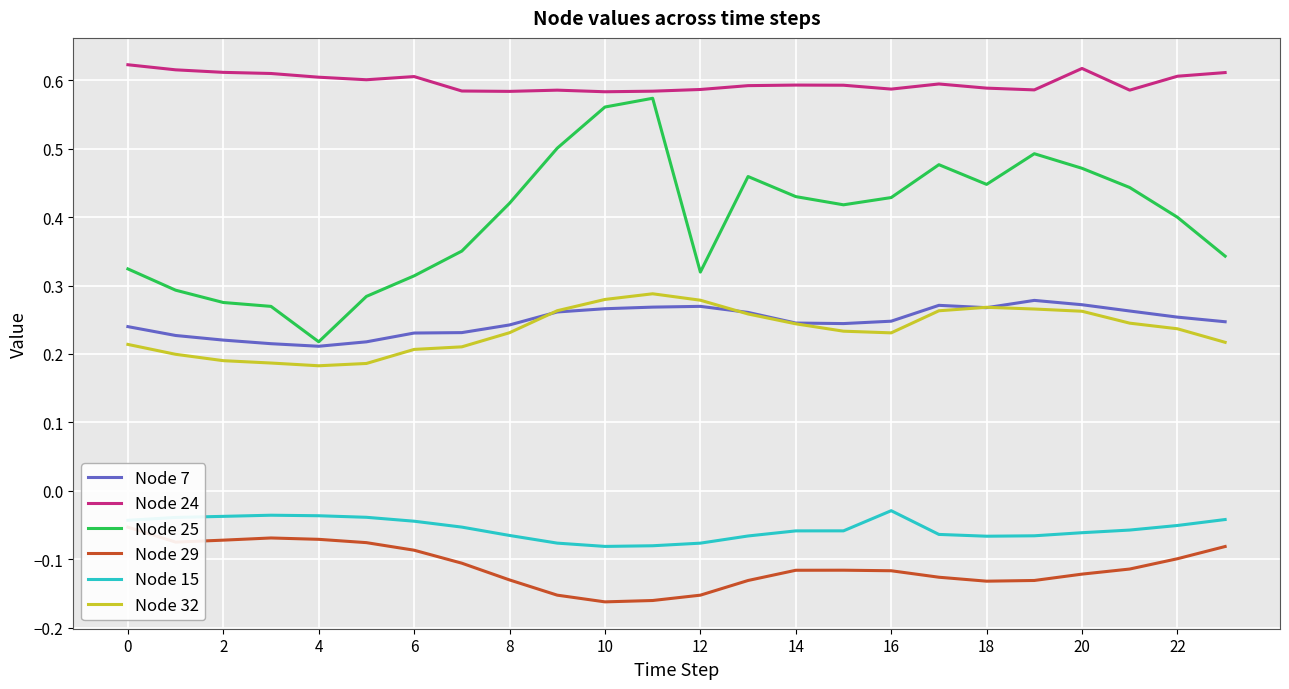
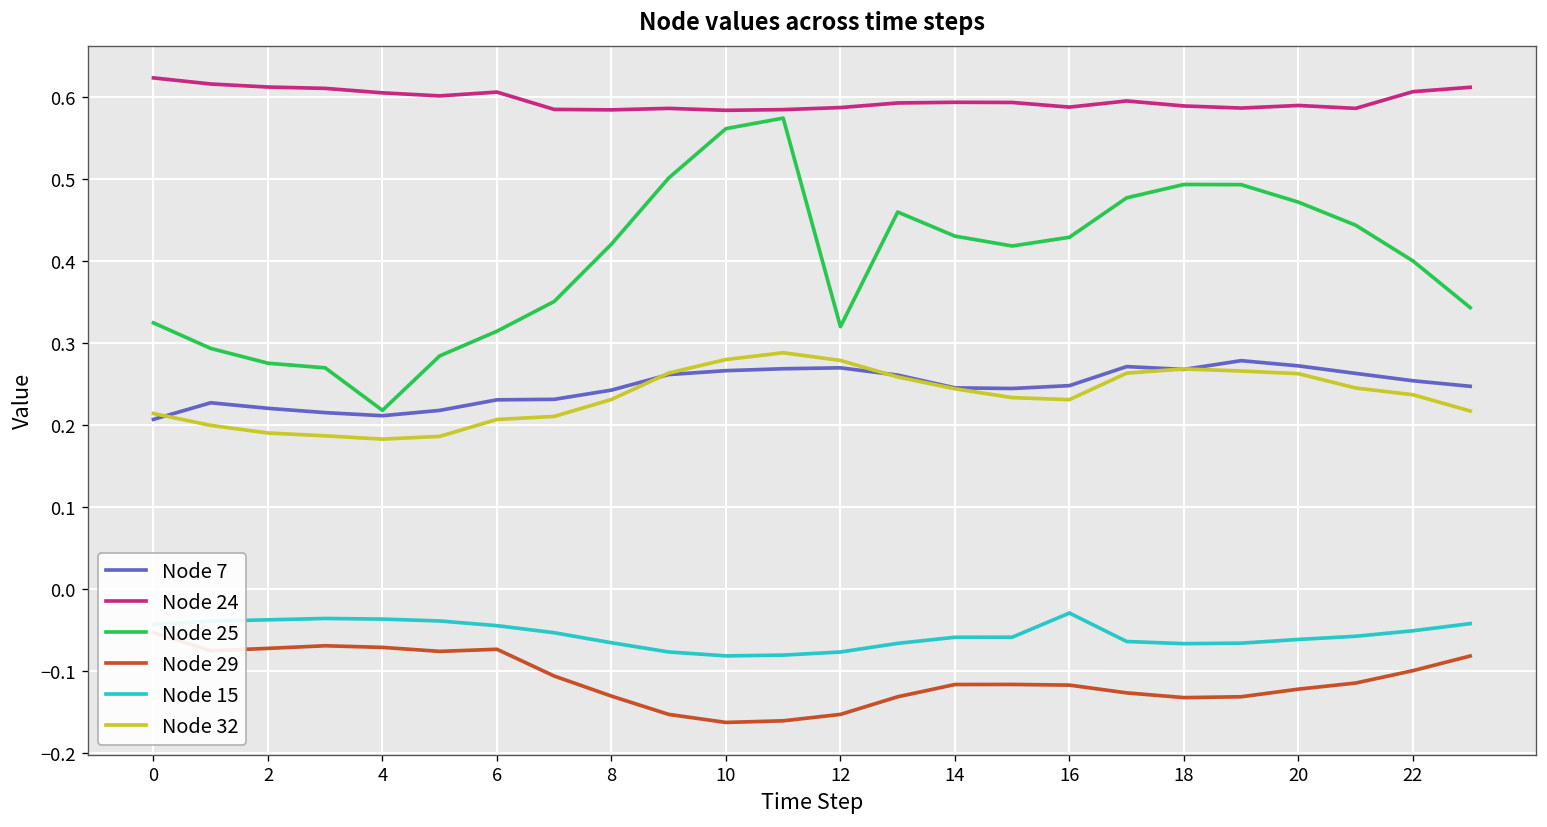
Node 7, 0: 0.24 -> 0.21
Node 29, 6: -0.09 -> -0.07
Node 25, 18: 0.45 -> 0.49
Node 24, 20: 0.62 -> 0.59
